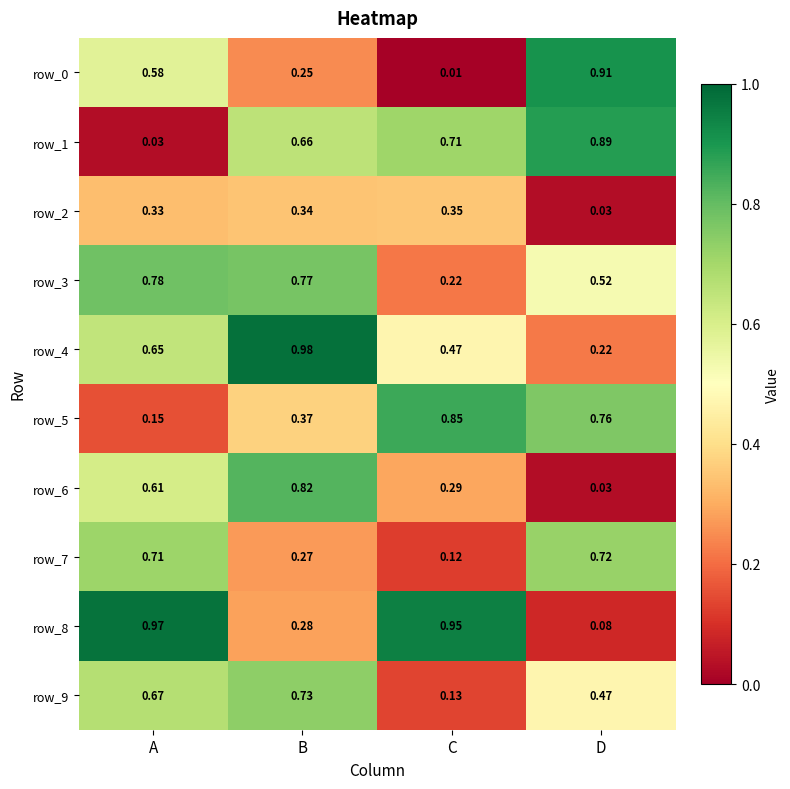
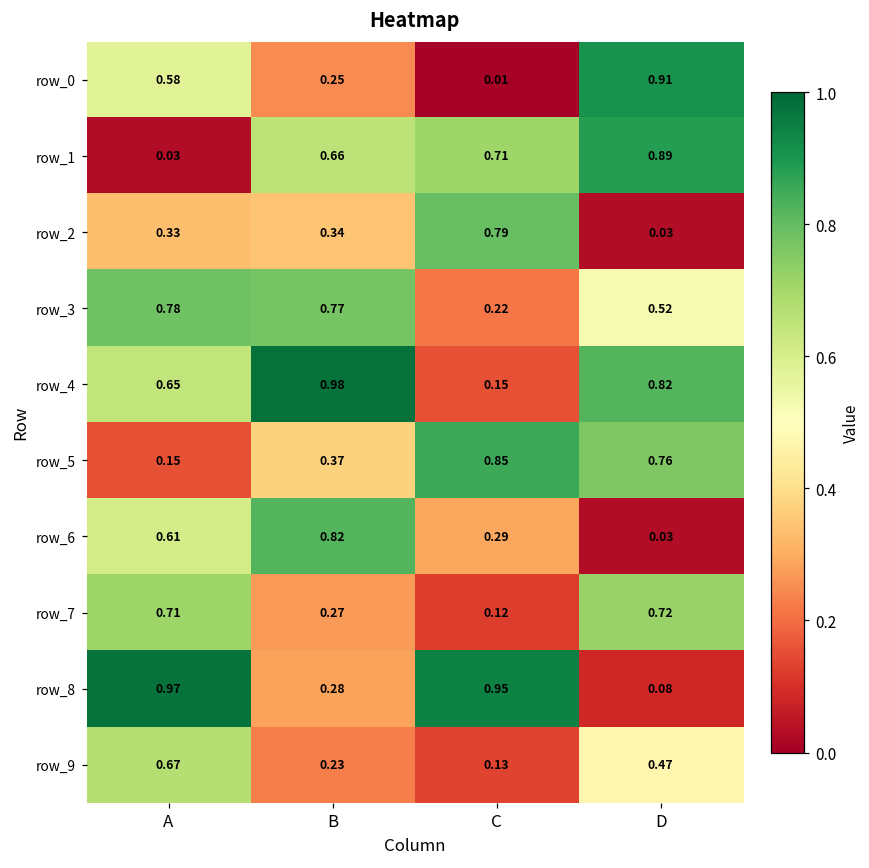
row_2, C: 0.35 -> 0.79
row_4, C: 0.47 -> 0.15
row_4, D: 0.22 -> 0.82
row_9, B: 0.73 -> 0.23
